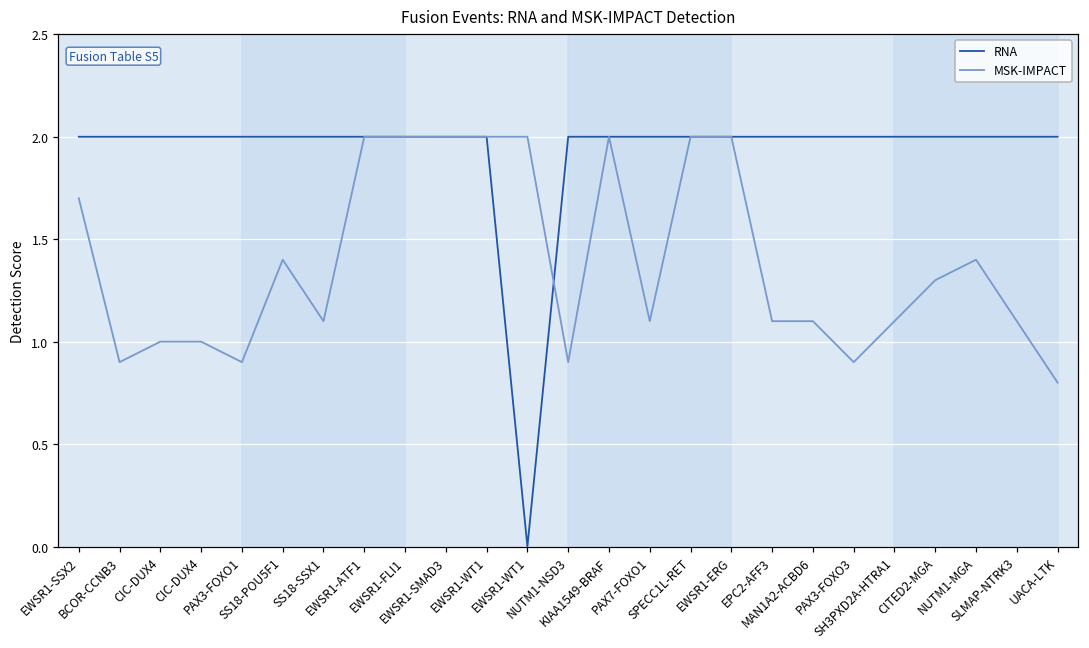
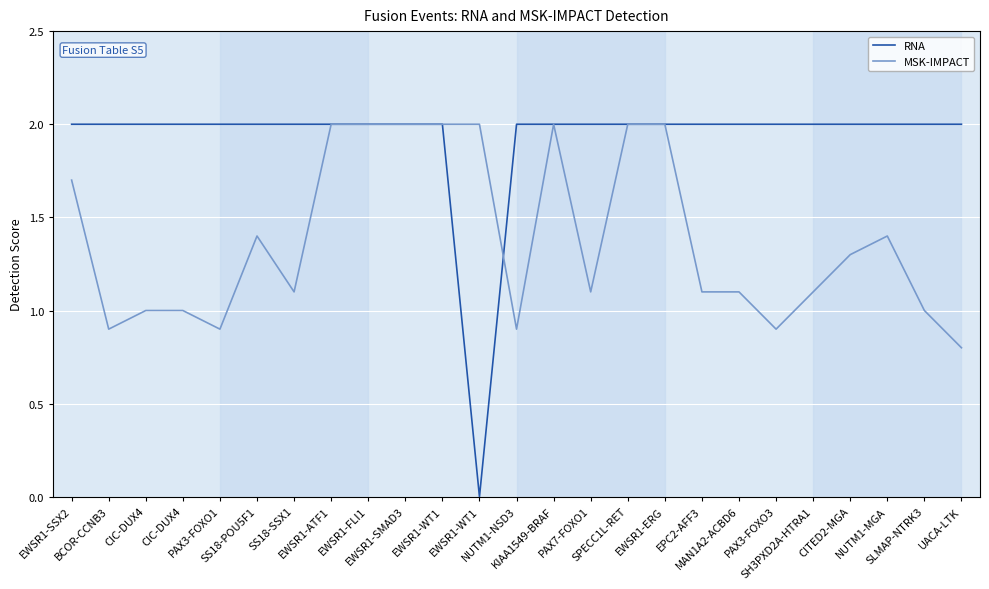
MSK-IMPACT, SLMAP-NTRK3: 1.1 -> 1.0
